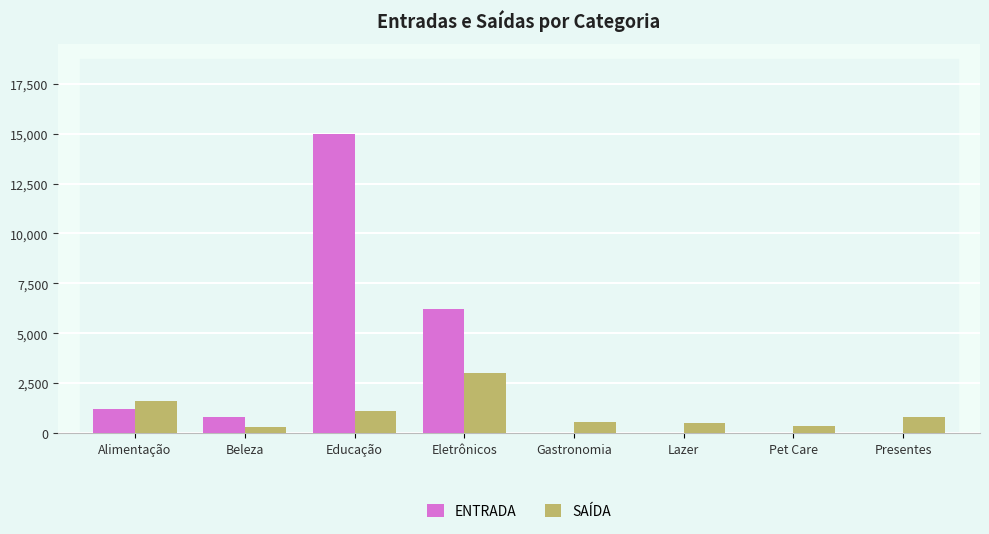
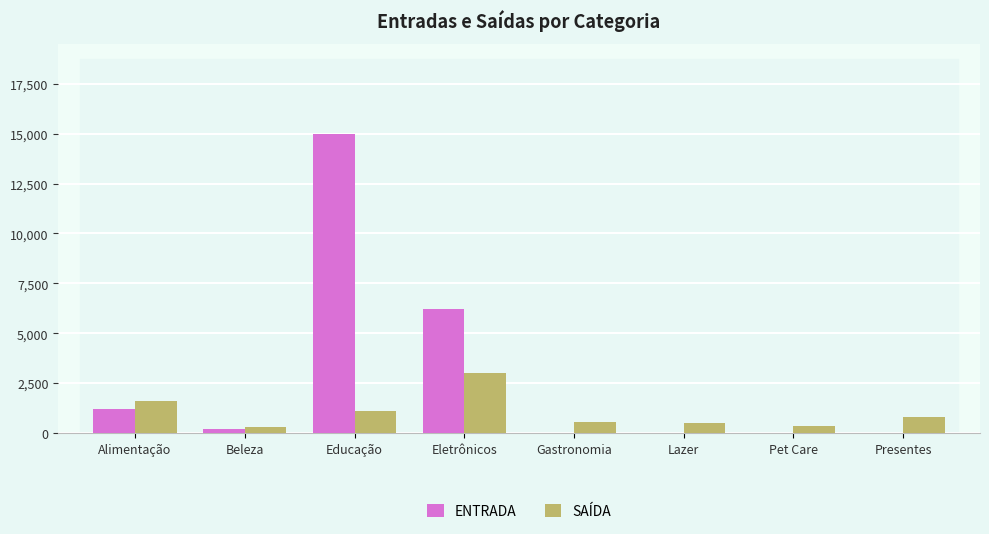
ENTRADA, Beleza: 800 -> 200
